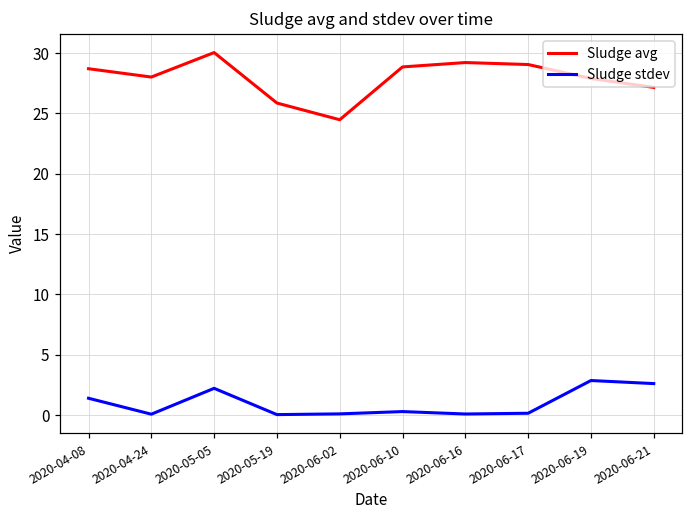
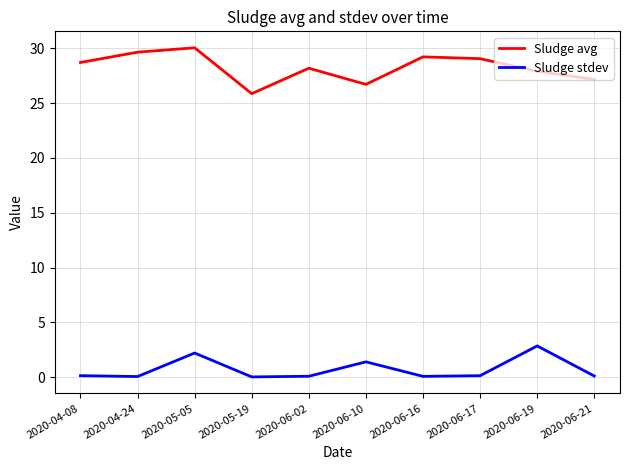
Sludge stdev, 2020-04-08: 1.4 -> 0.1
Sludge avg, 2020-04-24: 28.0 -> 29.6
Sludge avg, 2020-06-02: 24.5 -> 28.2
Sludge avg, 2020-06-10: 28.9 -> 26.7
Sludge stdev, 2020-06-10: 0.3 -> 1.4
Sludge stdev, 2020-06-21: 2.6 -> 0.1
